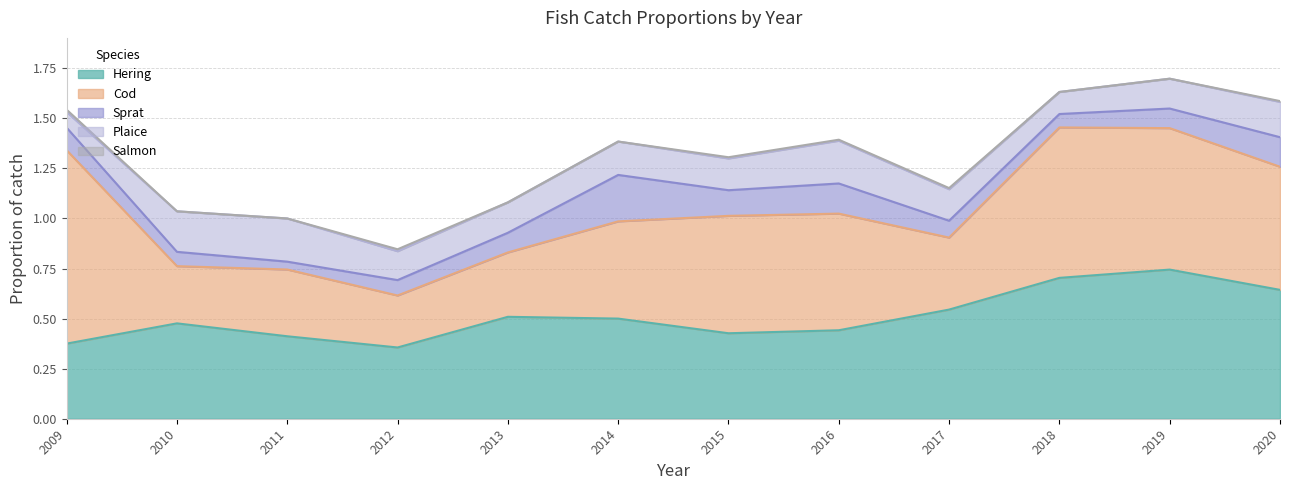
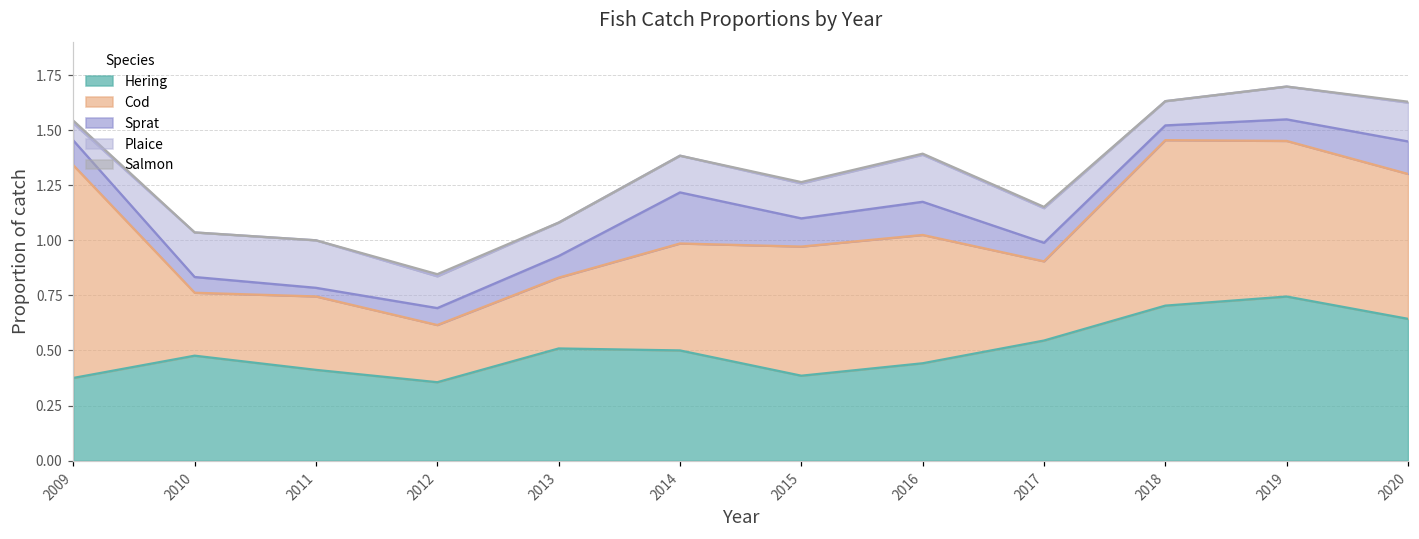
Hering, 2015: 0.43 -> 0.39
Cod, 2020: 0.61 -> 0.66
